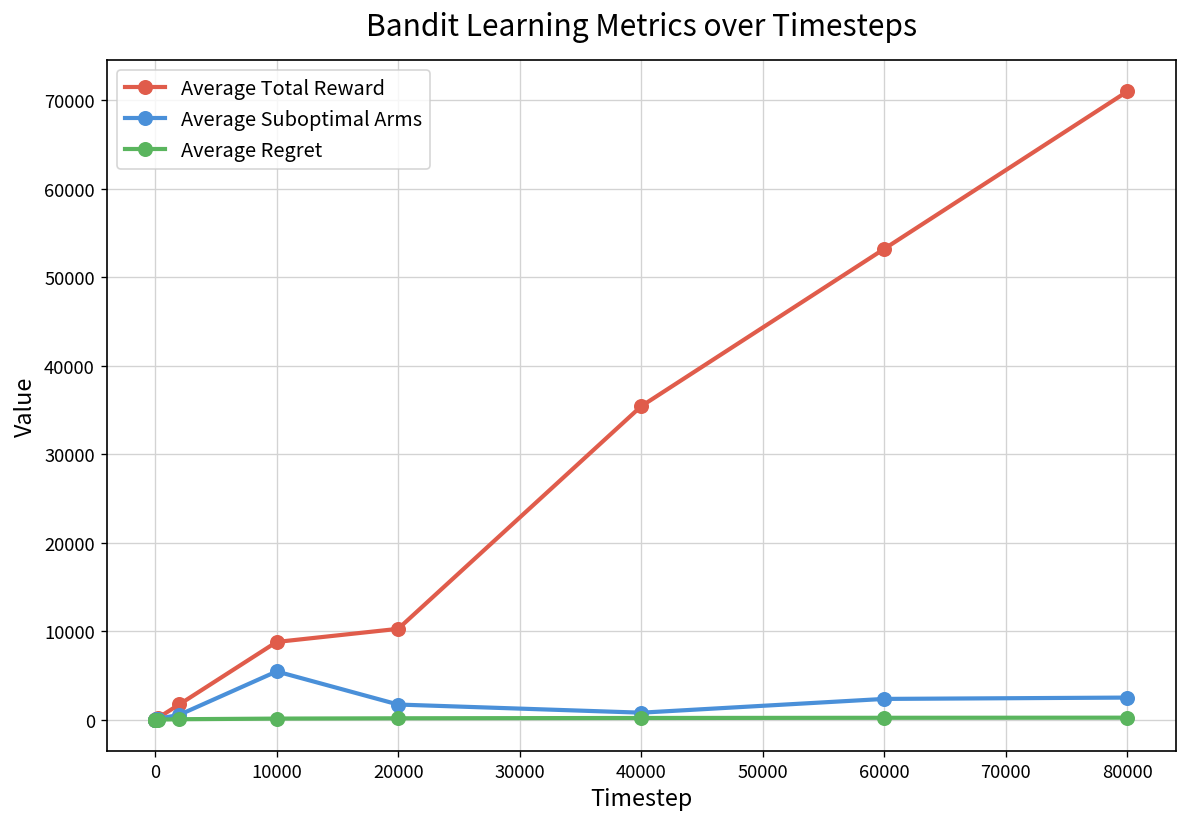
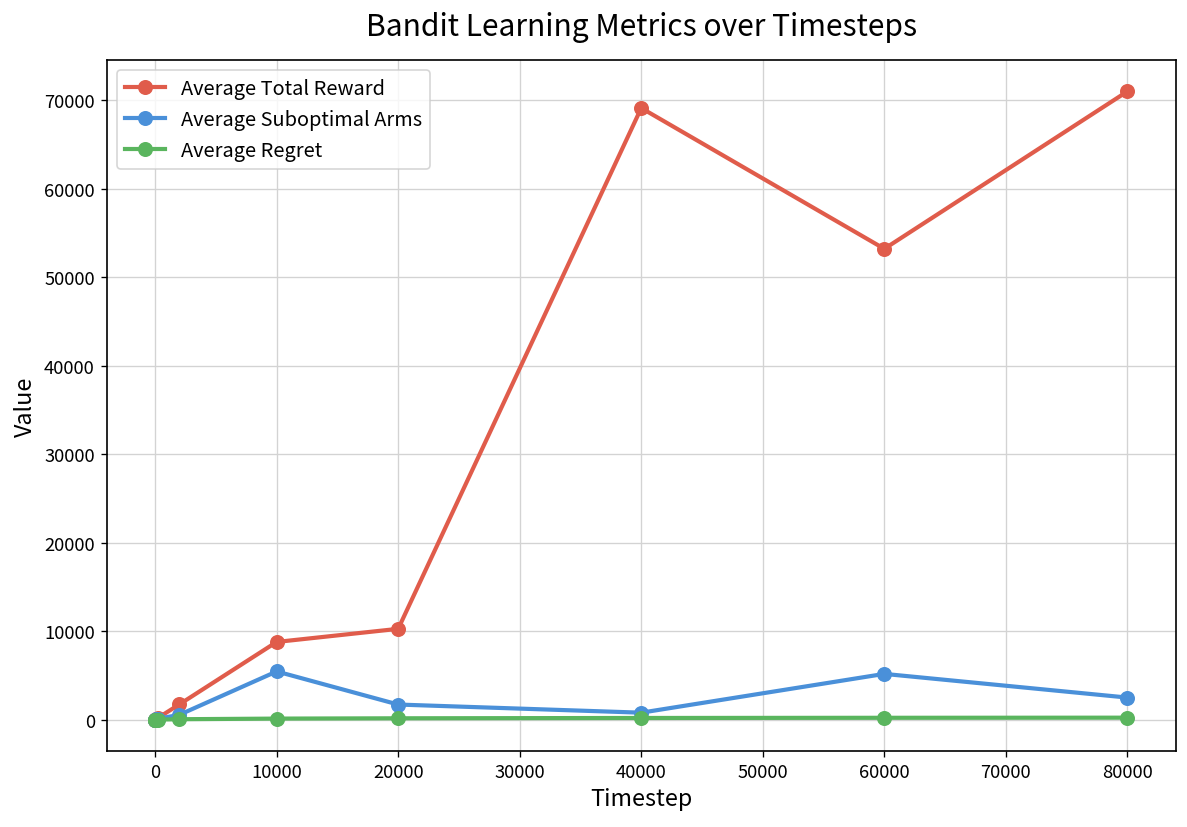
Average Total Reward, 40000: 35000 -> 69000
Average Suboptimal Arms, 60000: 2000 -> 5000
